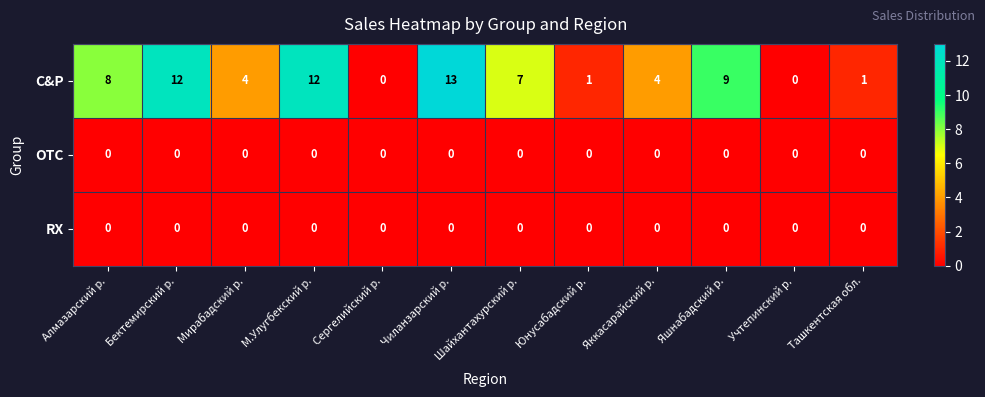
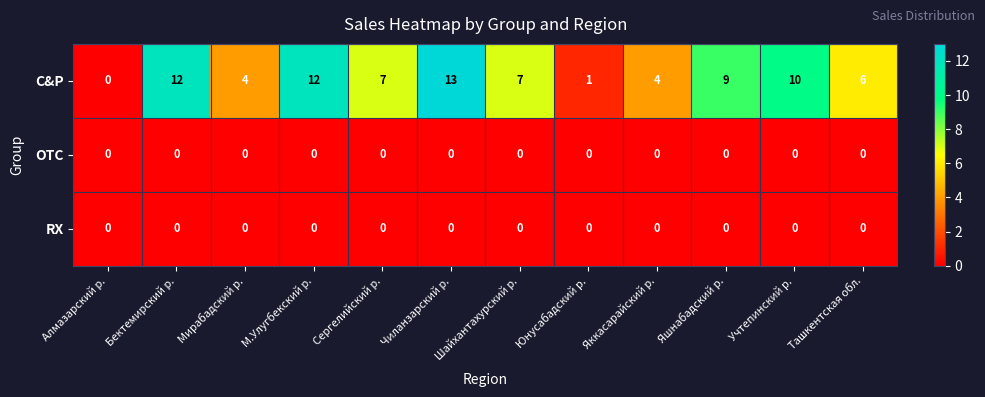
C&P, Алмазарский р.: 8 -> 0
C&P, Сергелийский р.: 0 -> 7
C&P, Учтепинский р.: 0 -> 10
C&P, Ташкентская обл.: 1 -> 6
